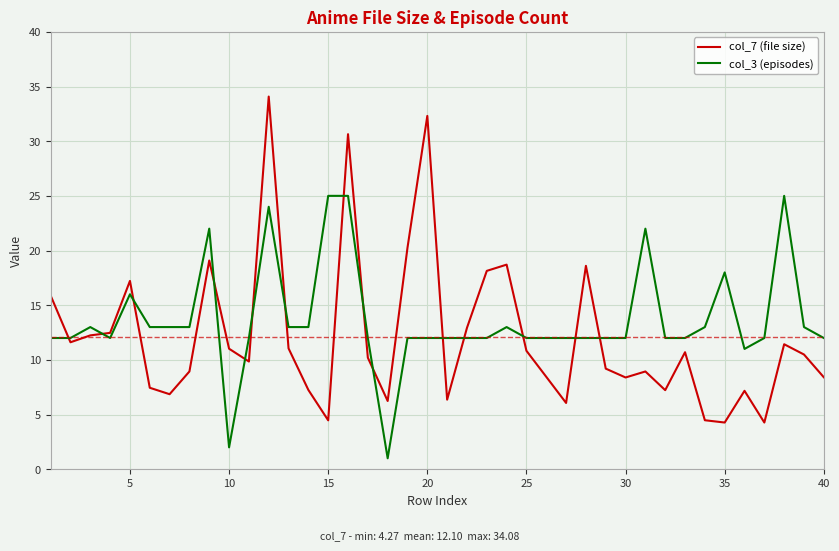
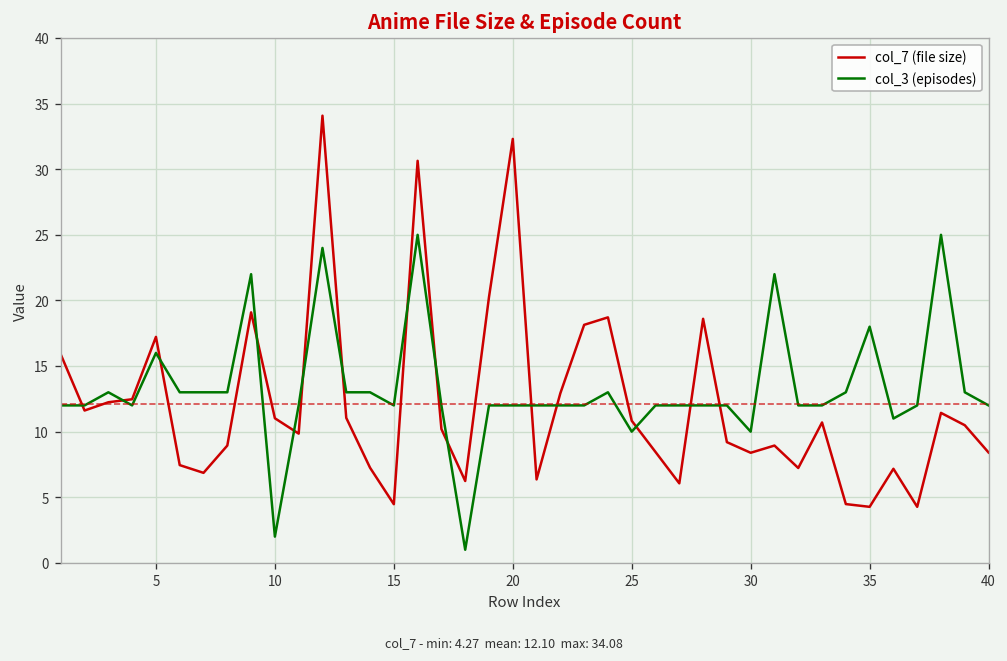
col_3 (episodes), 15: 25 -> 12
col_3 (episodes), 25: 12 -> 10
col_3 (episodes), 30: 12 -> 10
